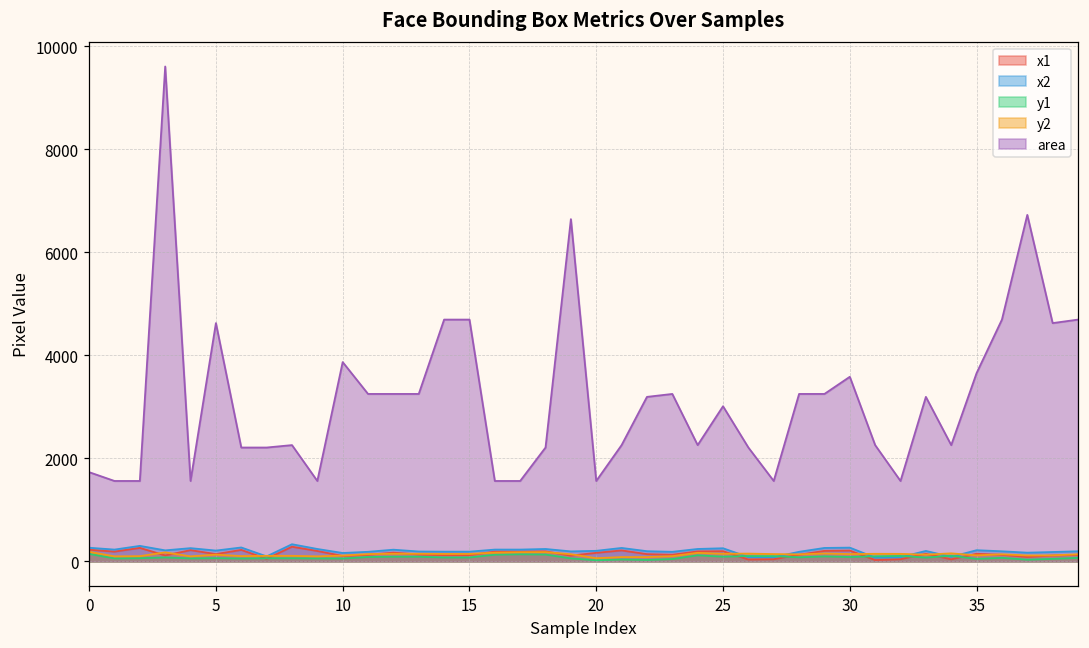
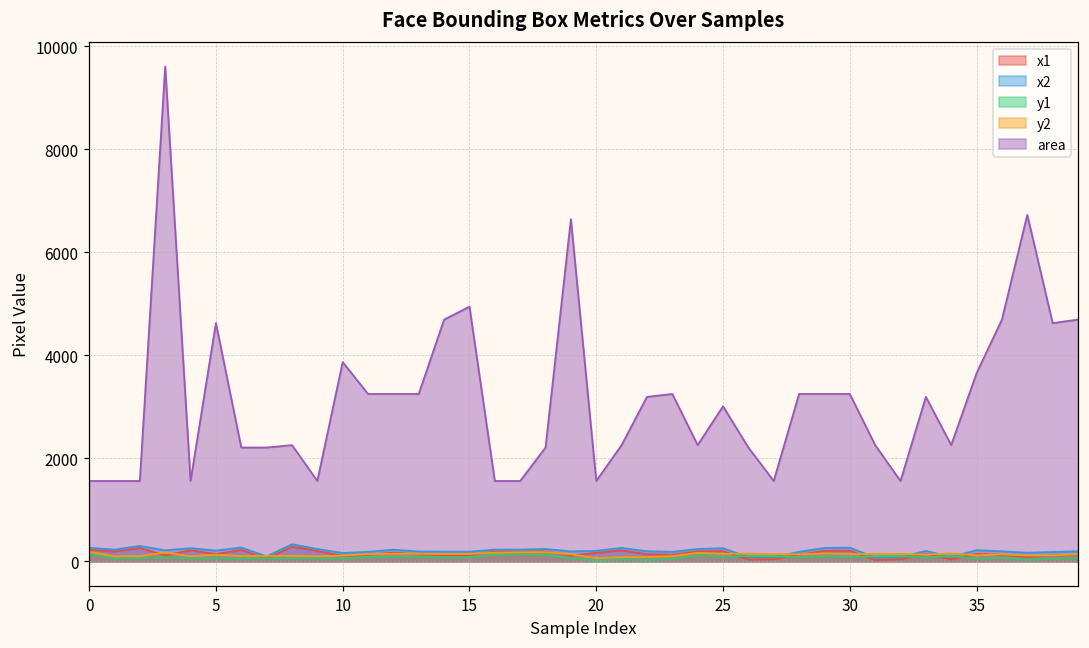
area, 0: 1700 -> 1600
area, 15: 4700 -> 4900
area, 30: 3600 -> 3200
